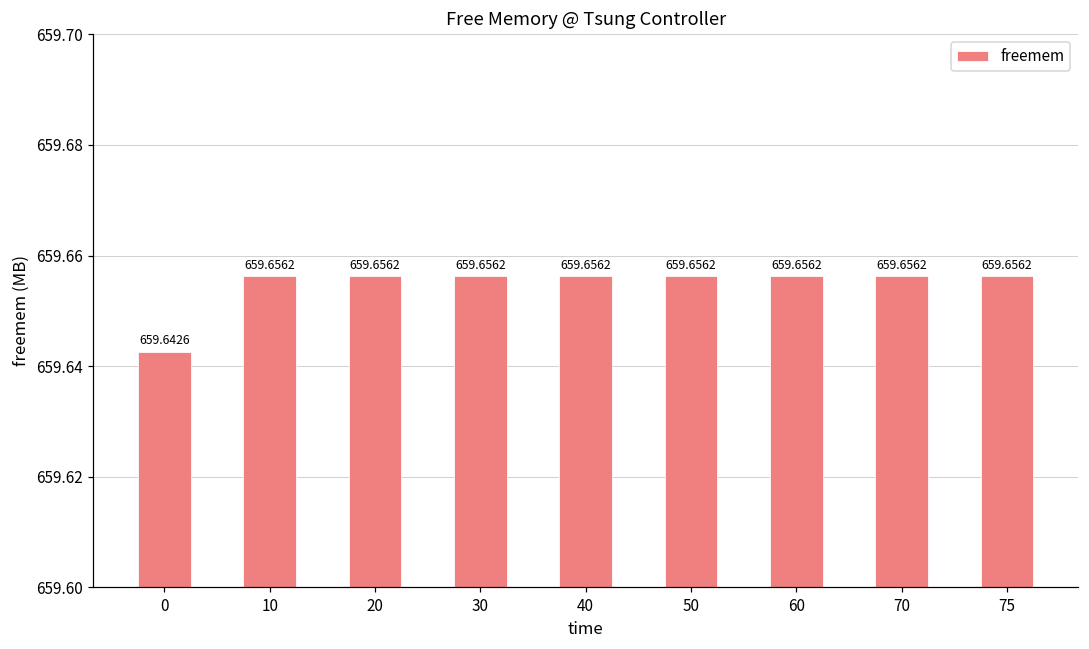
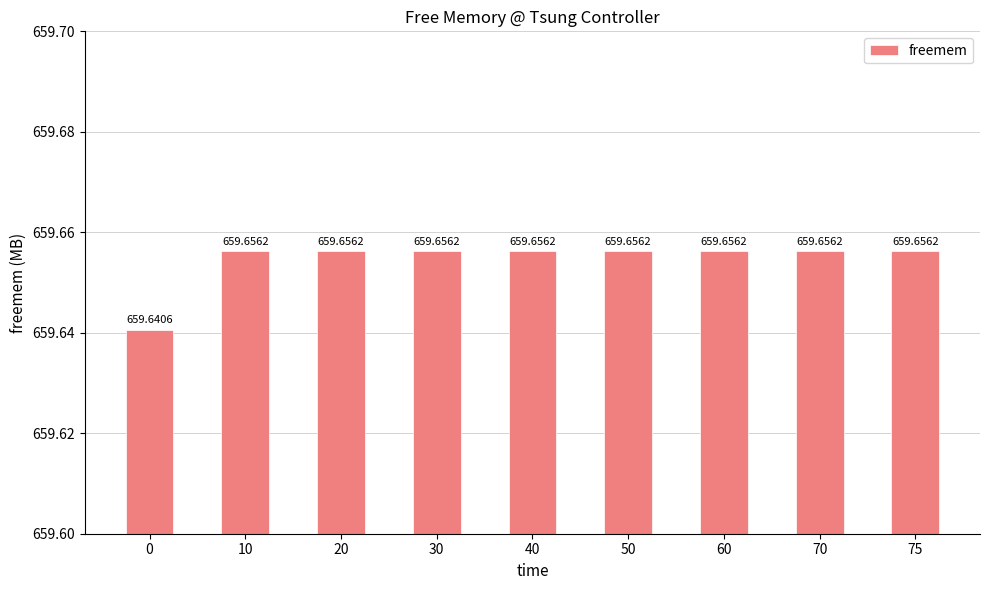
0: 659.6426 -> 659.6406
